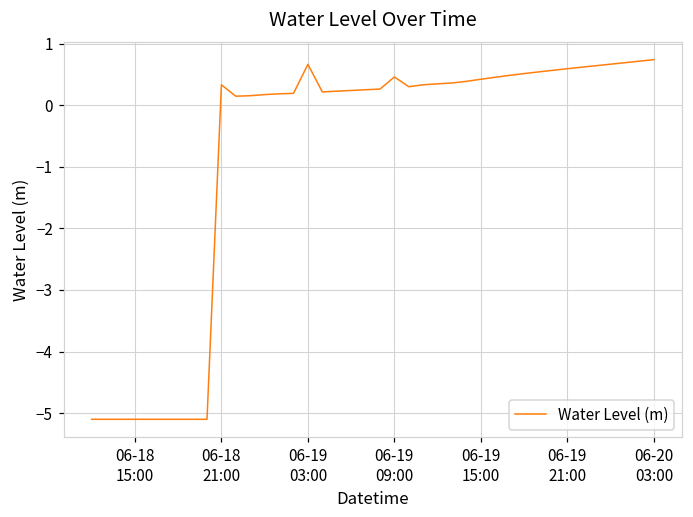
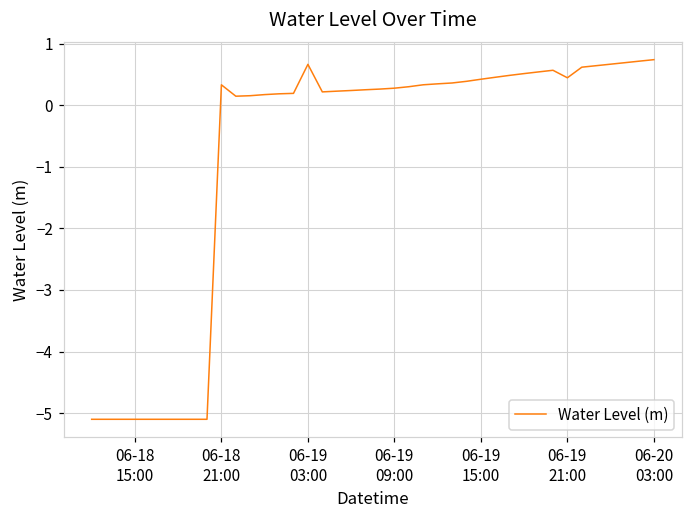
06-19 09:00: 0.5 -> 0.3
06-19 21:00: 0.6 -> 0.4
